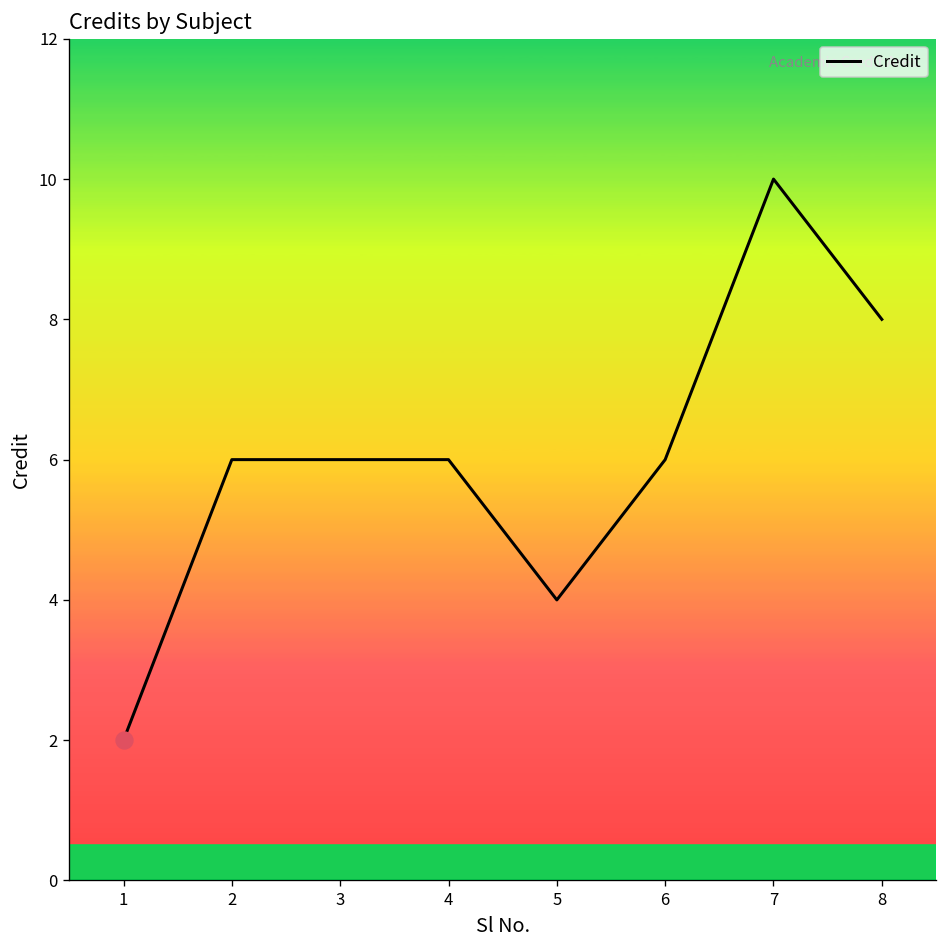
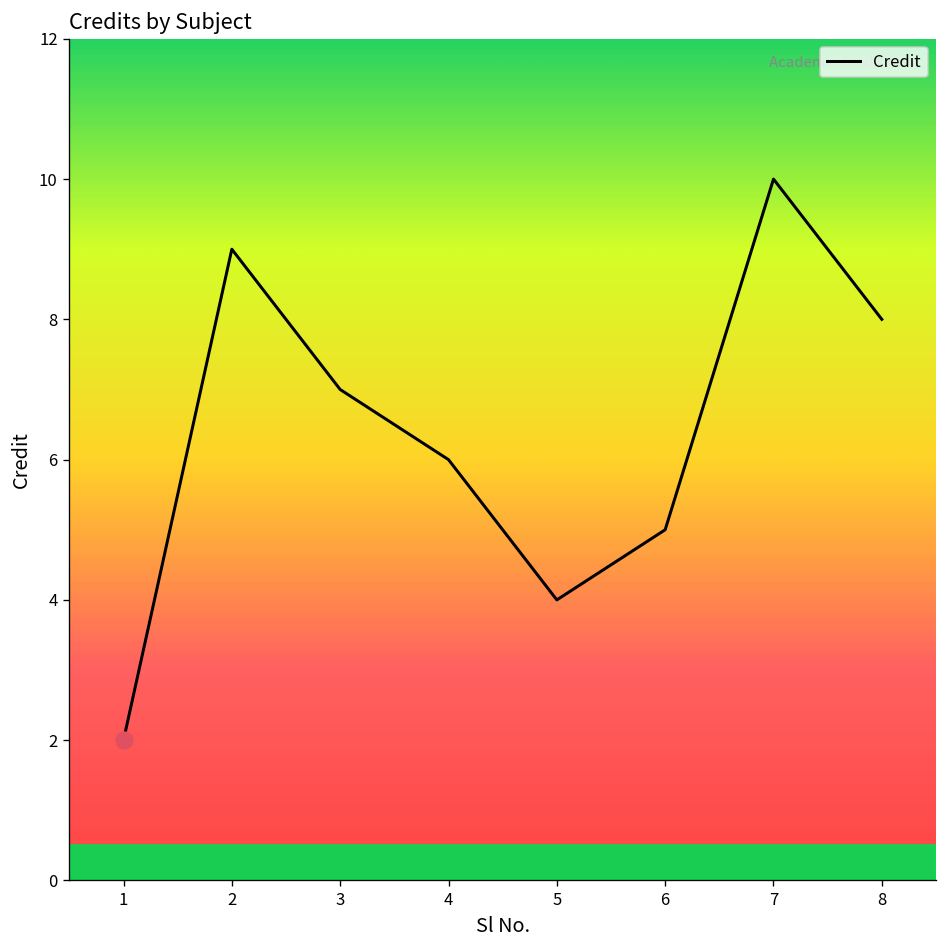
Credit, 2: 6 -> 9
Credit, 3: 6 -> 7
Credit, 6: 6 -> 5
